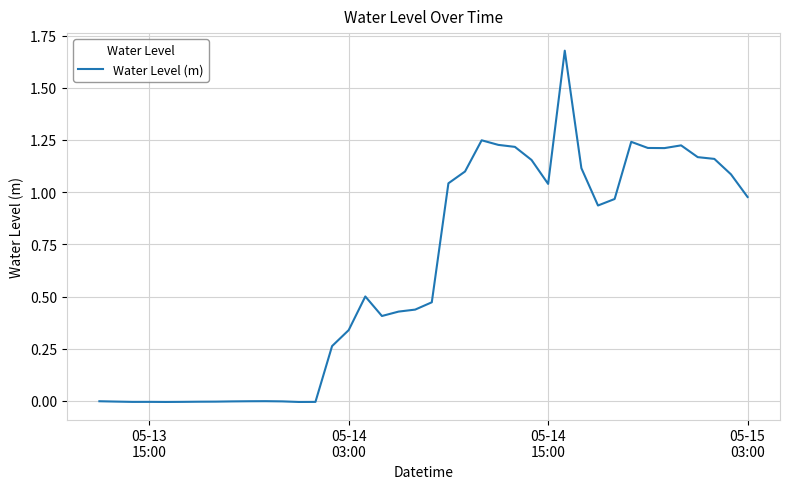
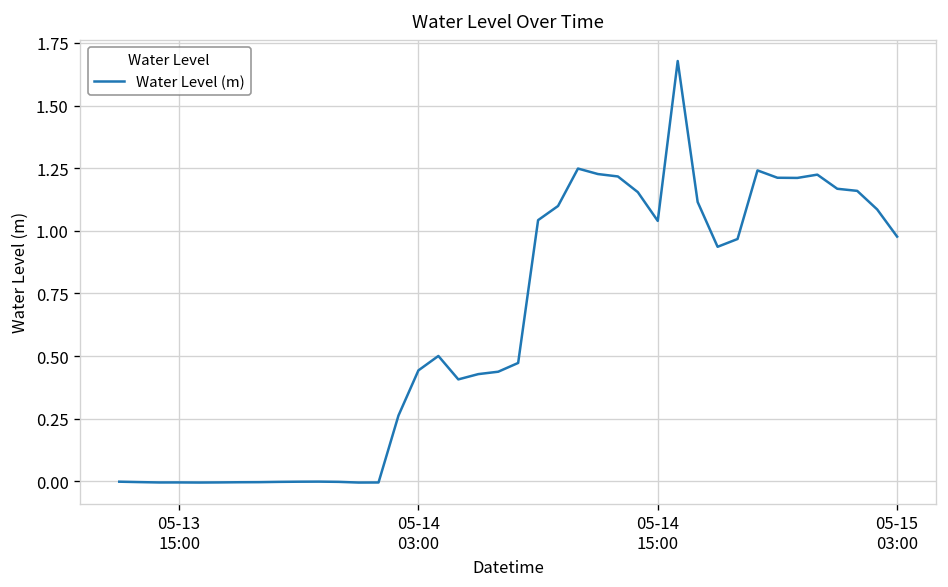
05-14 03:00: 0.34 -> 0.44
